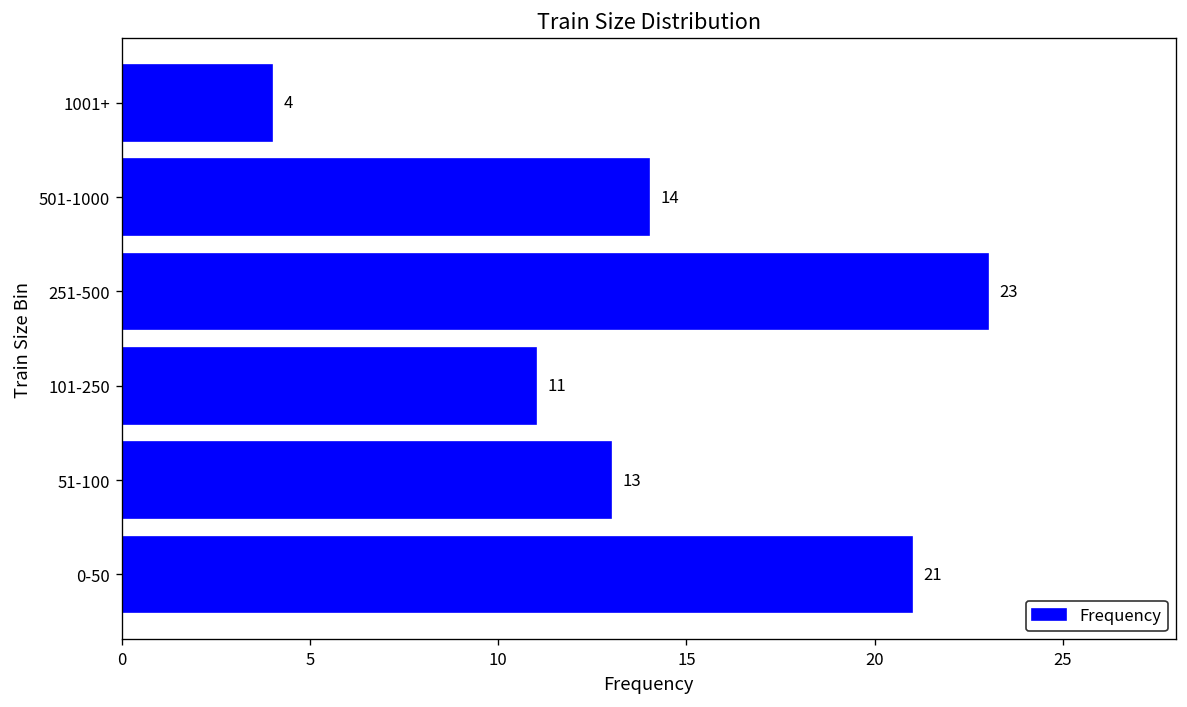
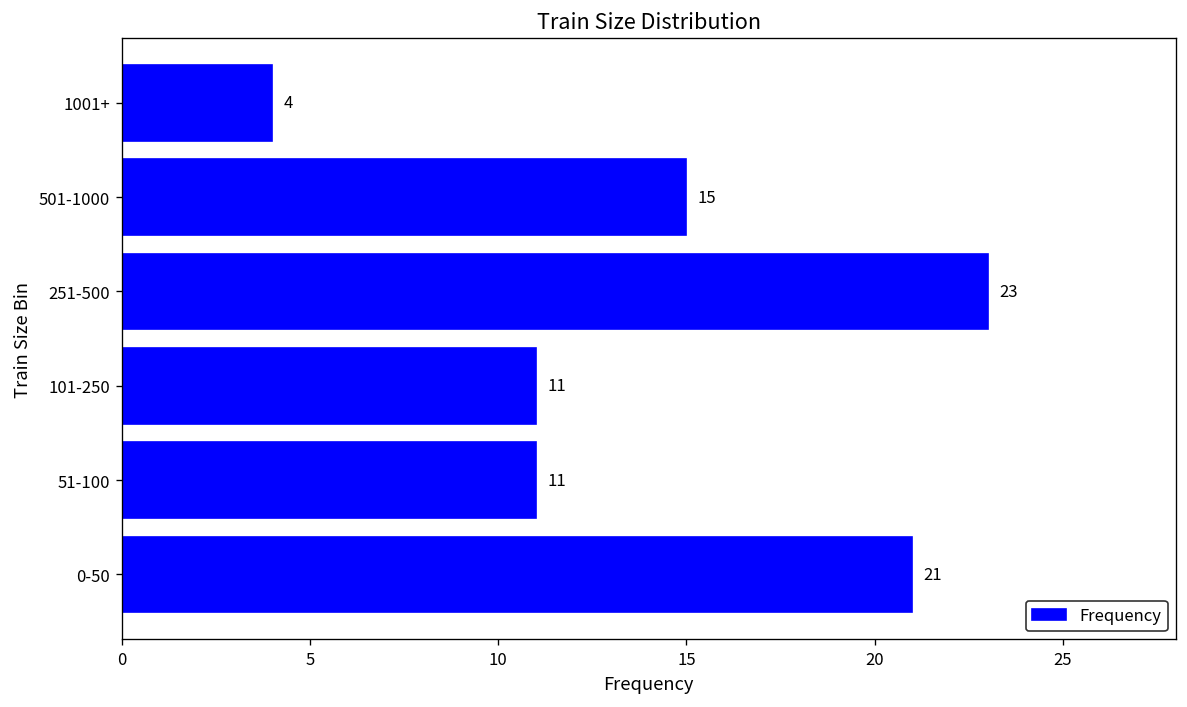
501-1000: 14 -> 15
51-100: 13 -> 11
